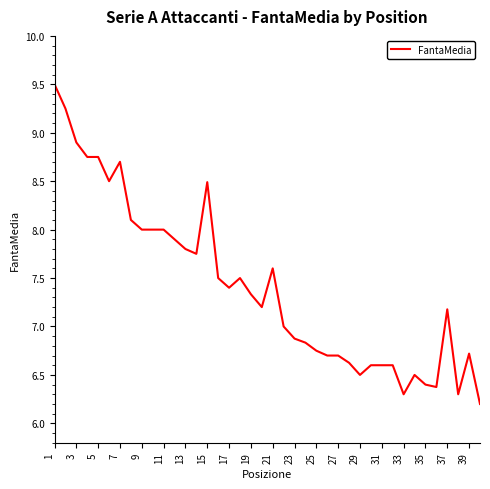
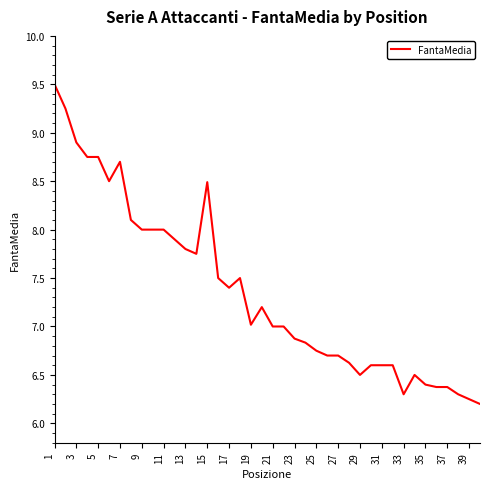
19: 7.3 -> 7.0
21: 7.6 -> 7.0
37: 7.2 -> 6.4
39: 6.7 -> 6.3
